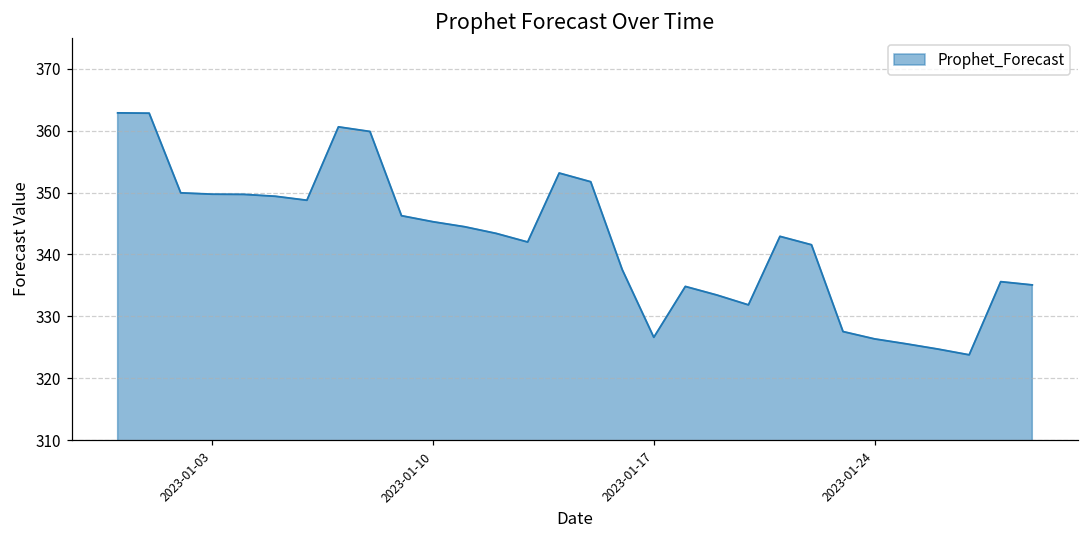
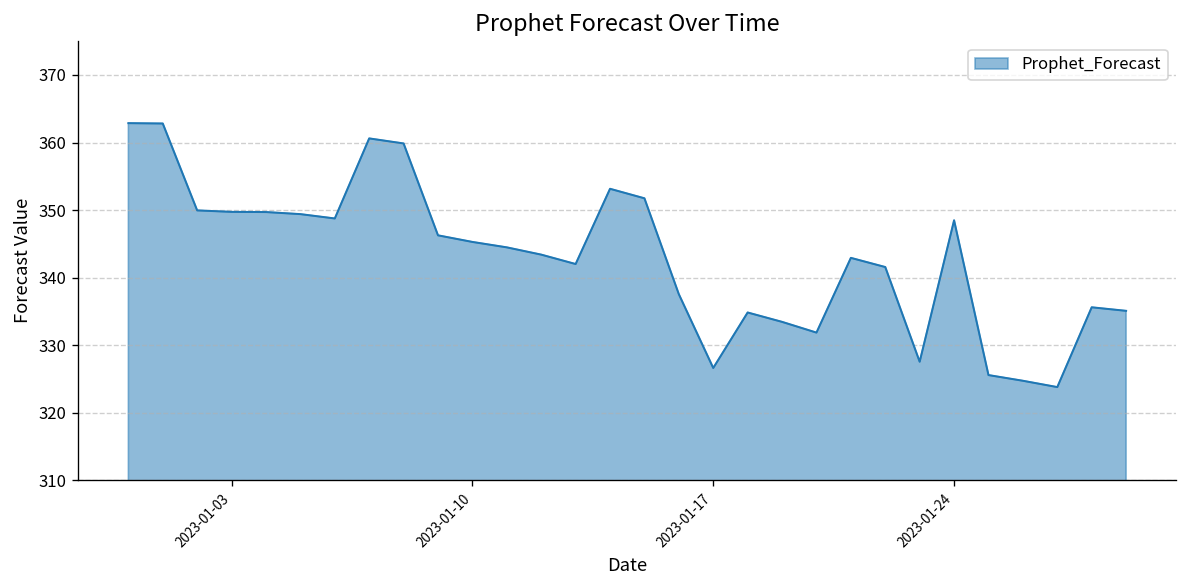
2023-01-24: 326 -> 348
